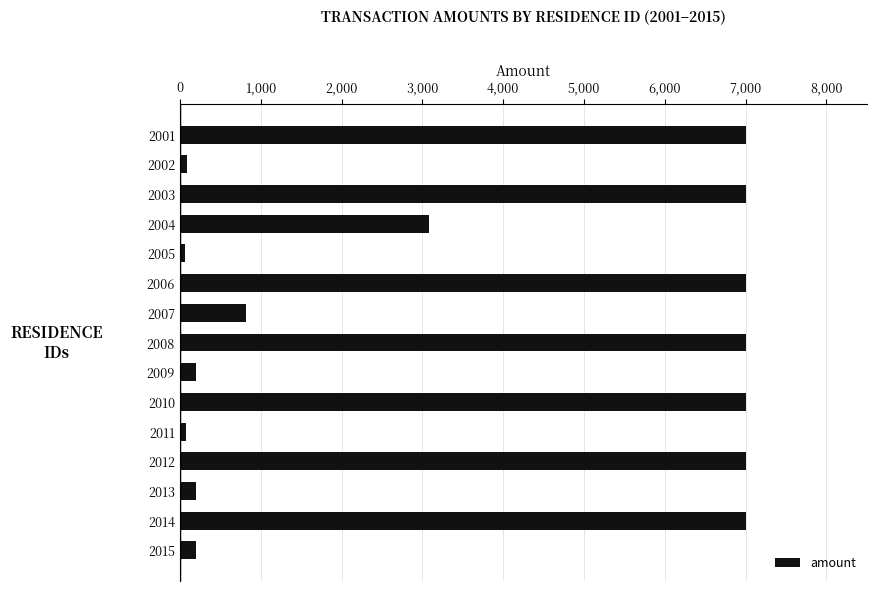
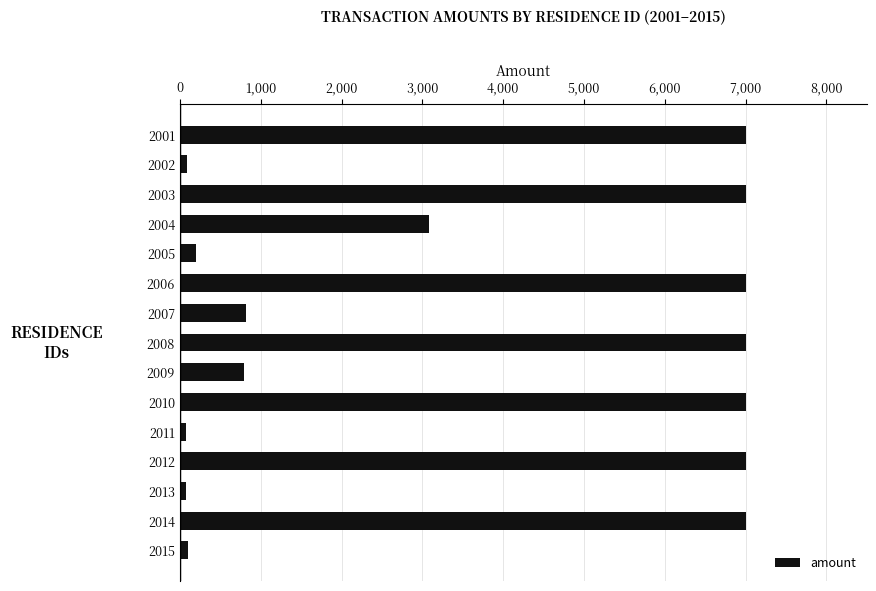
2005: 100 -> 200
2009: 200 -> 800
2013: 200 -> 100
2015: 200 -> 100
